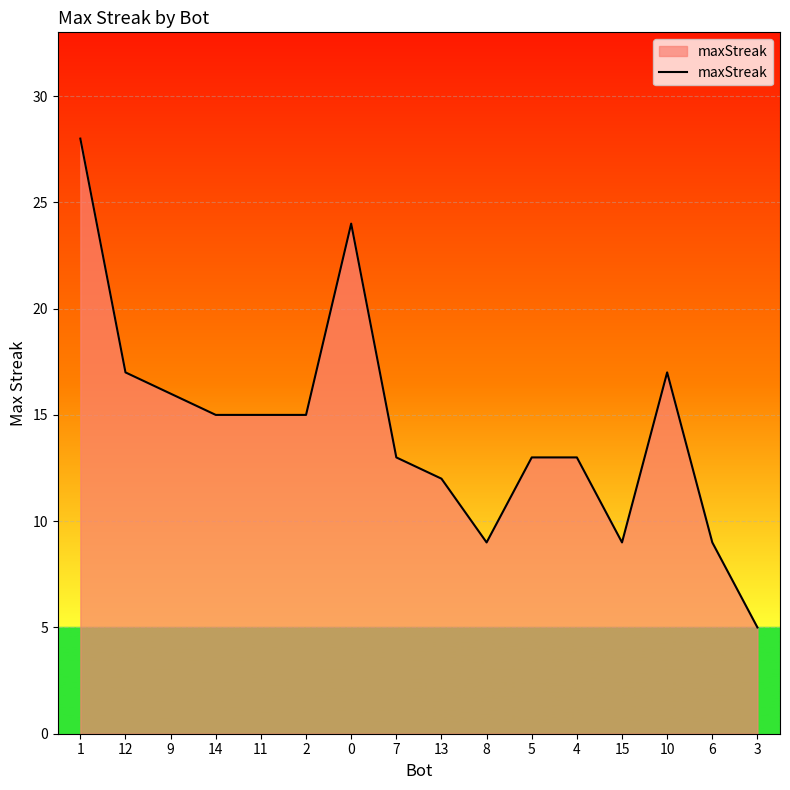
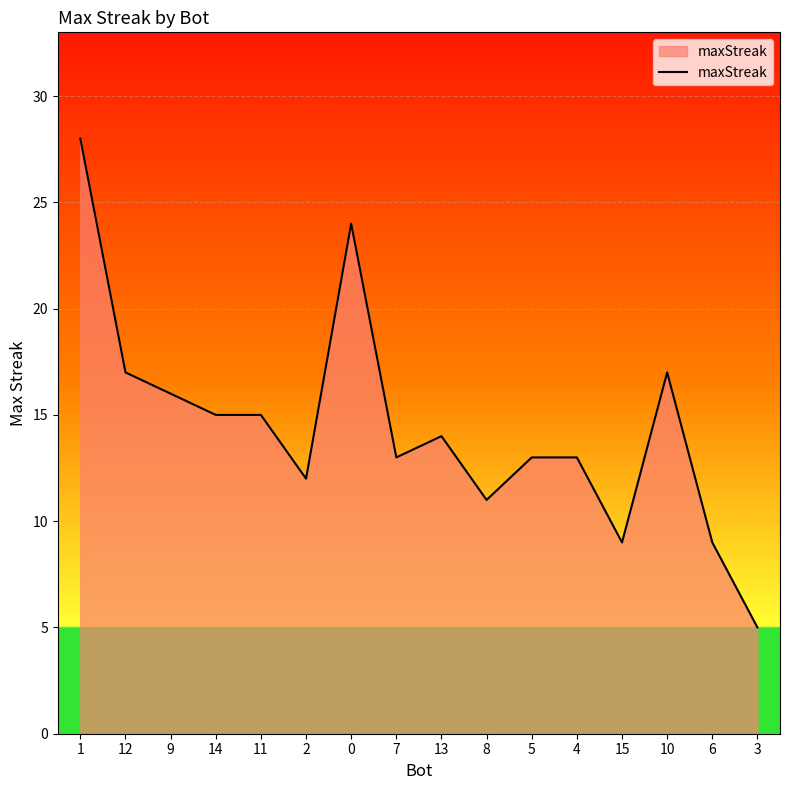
2: 15 -> 12
13: 12 -> 14
8: 9 -> 11
